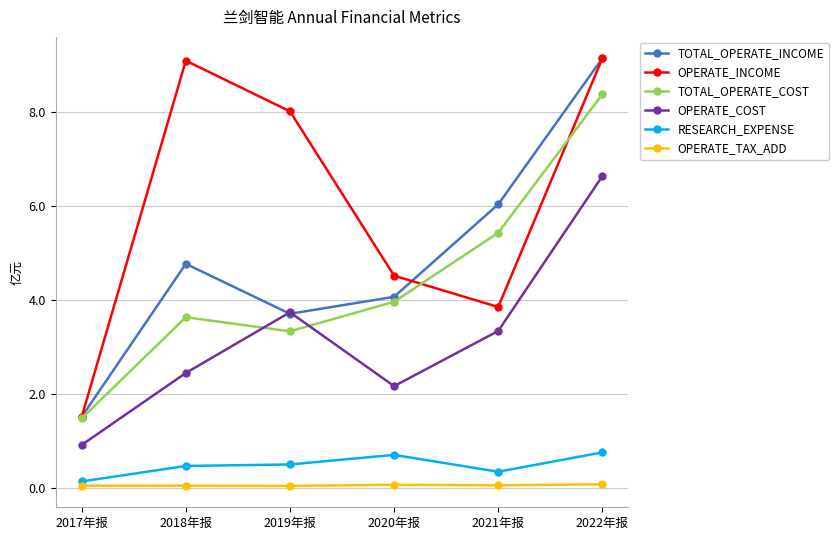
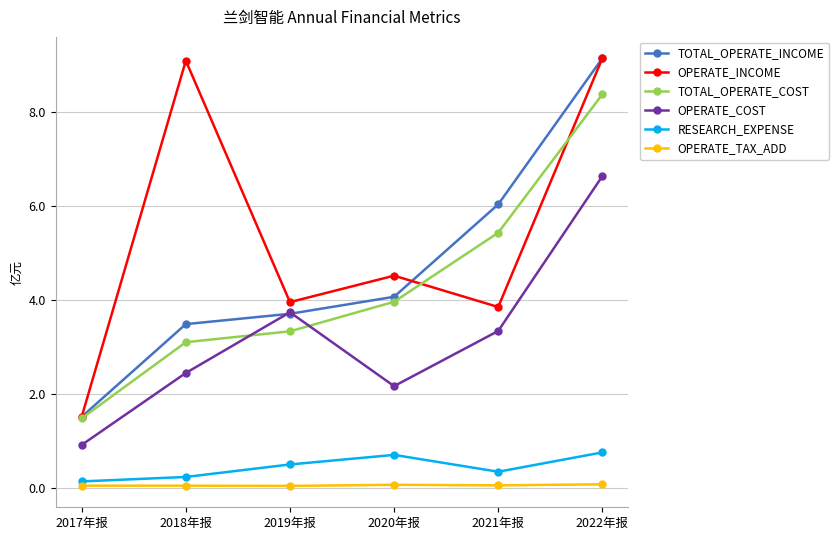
TOTAL_OPERATE_INCOME, 2018年报: 4.8 -> 3.5
TOTAL_OPERATE_COST, 2018年报: 3.6 -> 3.1
RESEARCH_EXPENSE, 2018年报: 0.5 -> 0.2
OPERATE_INCOME, 2019年报: 8.0 -> 4.0
